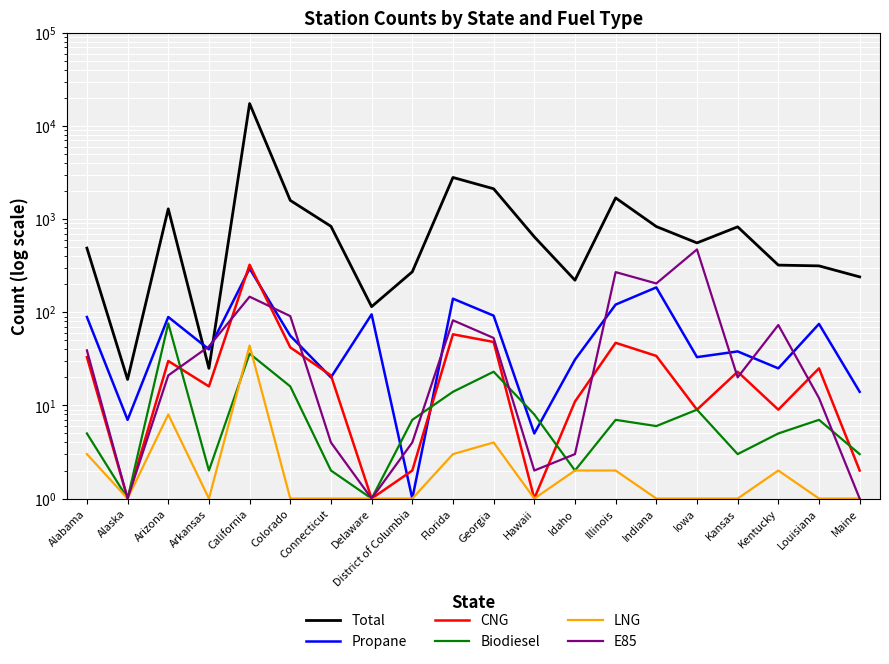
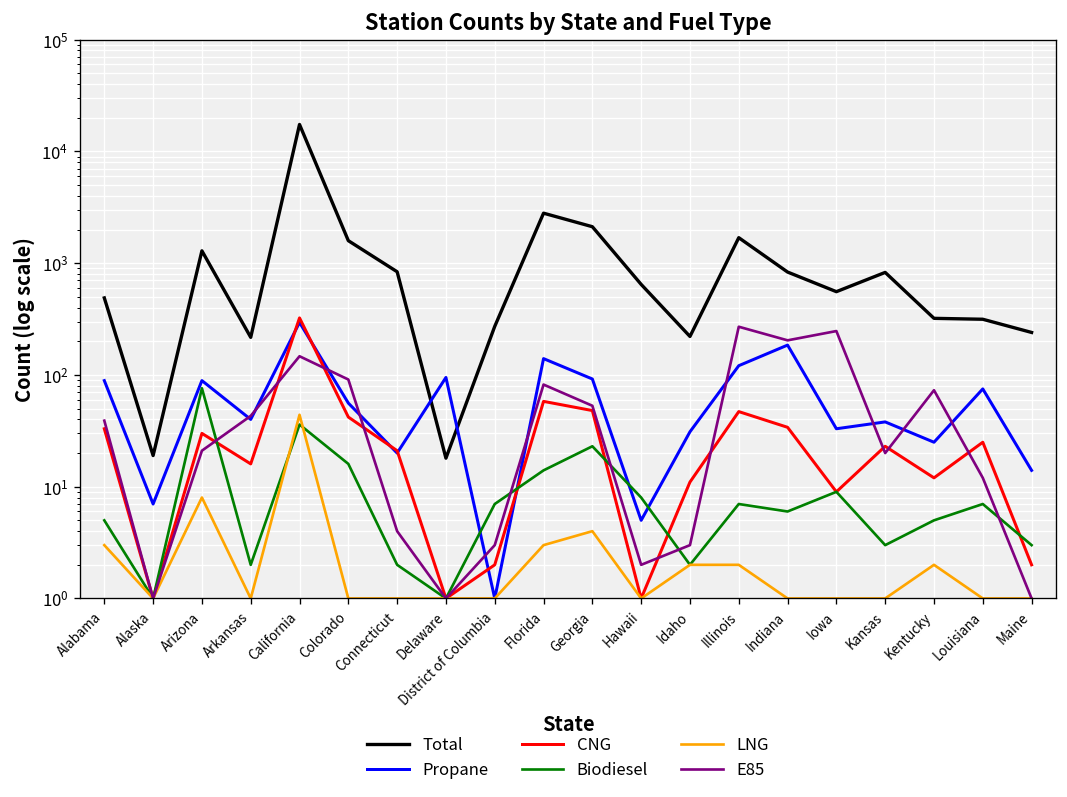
Total, Arkansas: 25 -> 220
Total, Delaware: 120 -> 18
E85, District of Columbia: 4 -> 3
E85, Iowa: 500 -> 250
CNG, Kentucky: 9 -> 12
